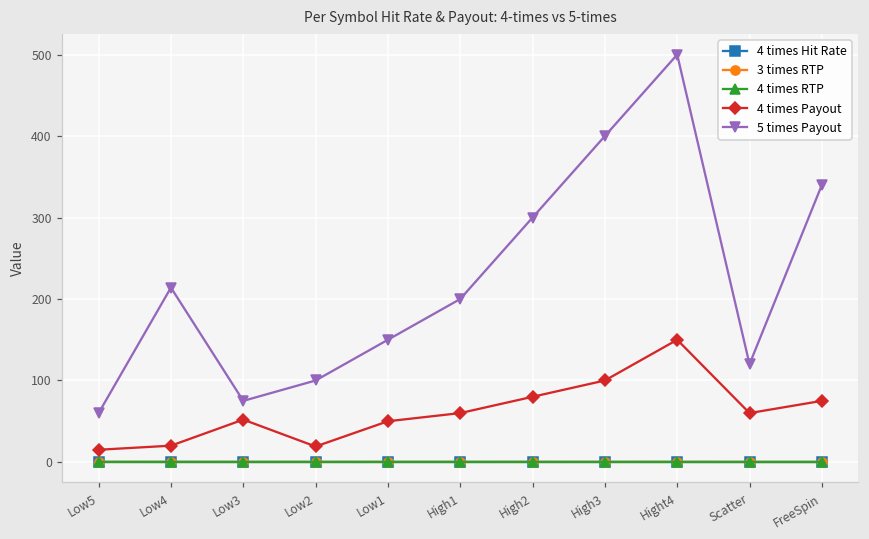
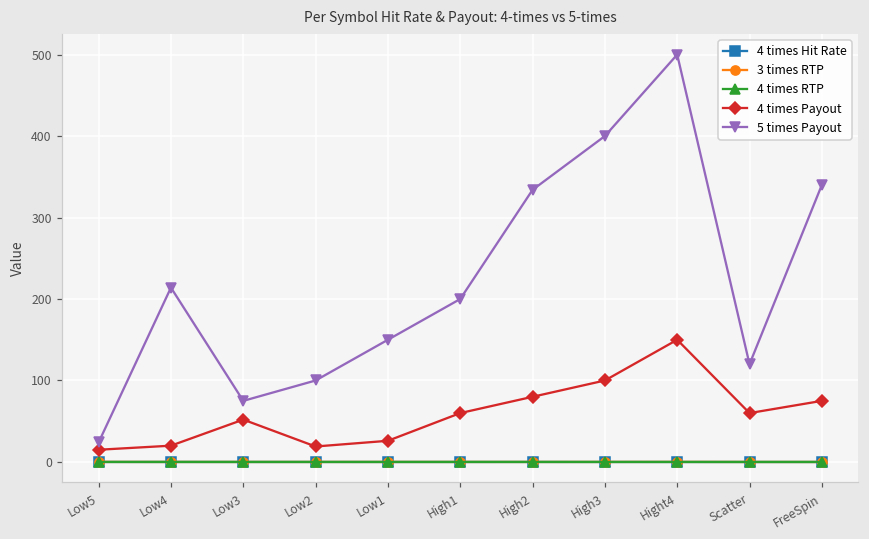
5 times Payout, Low5: 60 -> 20
4 times Payout, Low1: 50 -> 30
5 times Payout, High2: 300 -> 330
